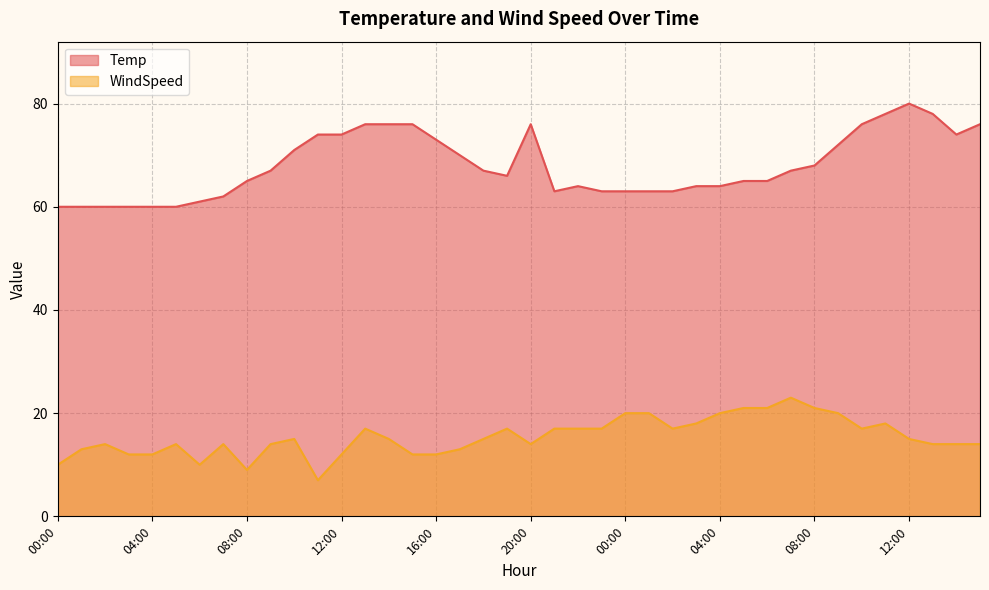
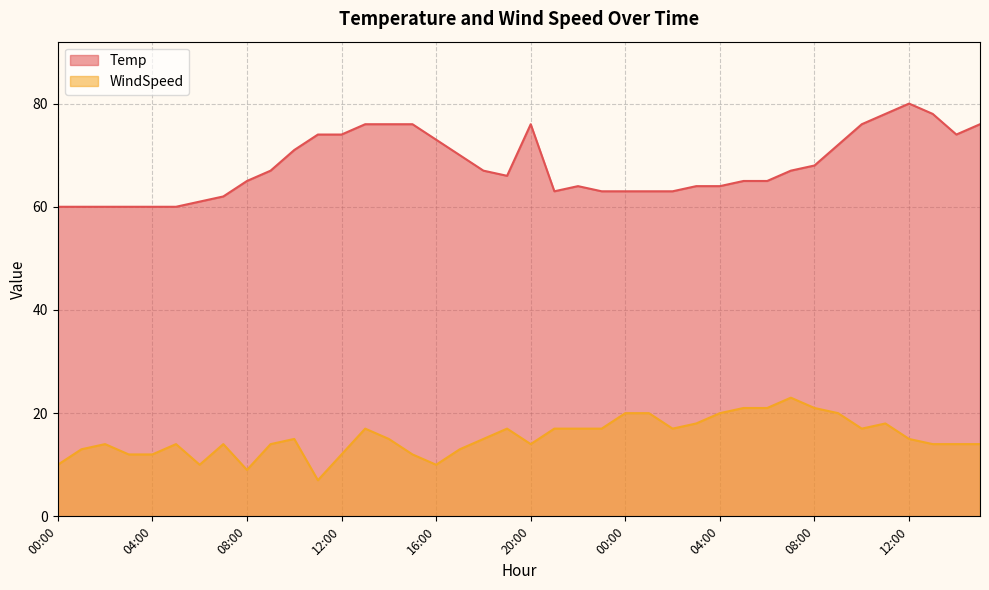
WindSpeed, 16:00: 12 -> 10
